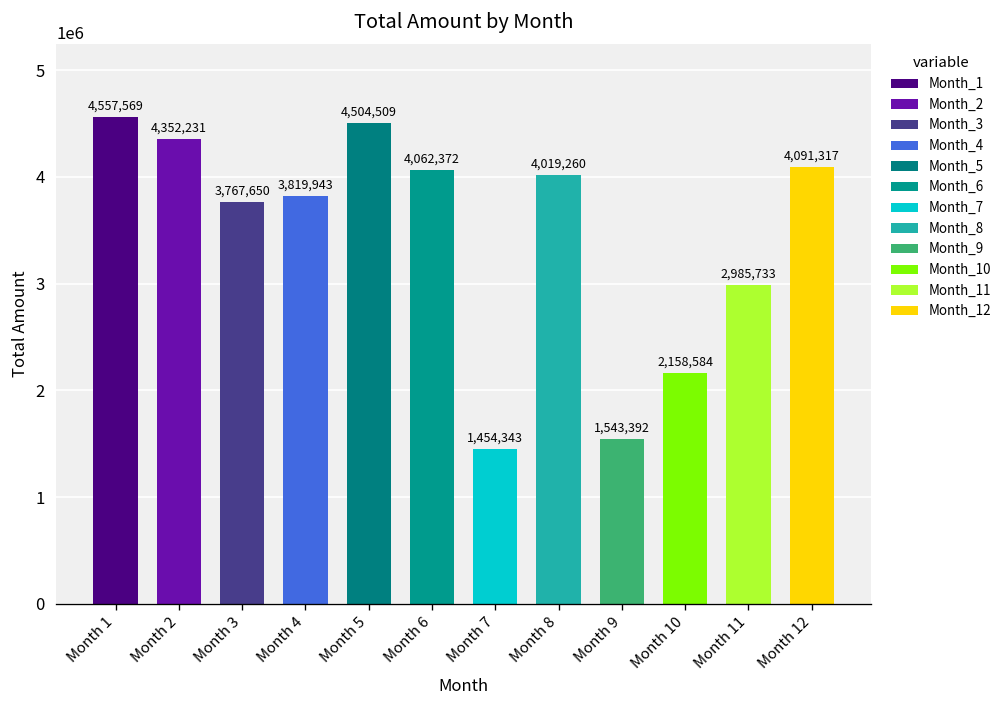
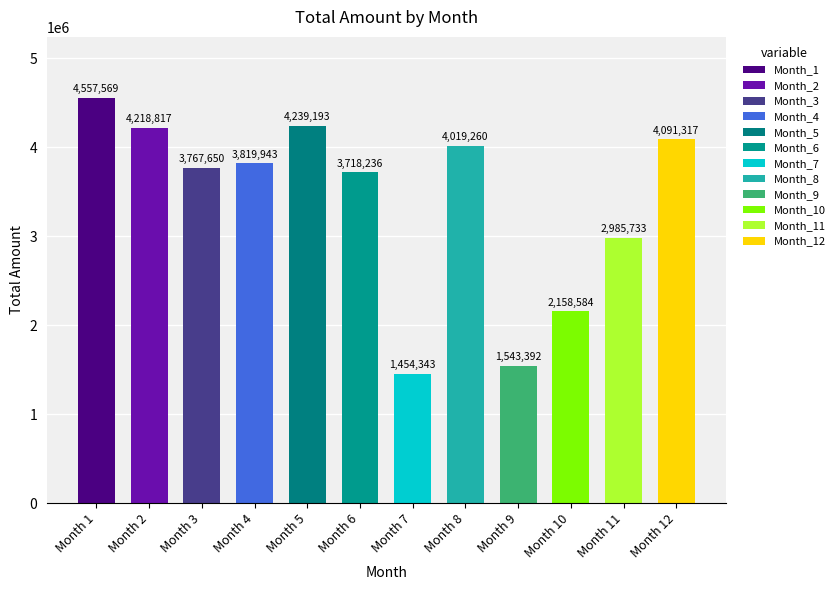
Month 2: 4,352,231 -> 4,218,817
Month 5: 4,504,509 -> 4,239,193
Month 6: 4,062,372 -> 3,718,236
